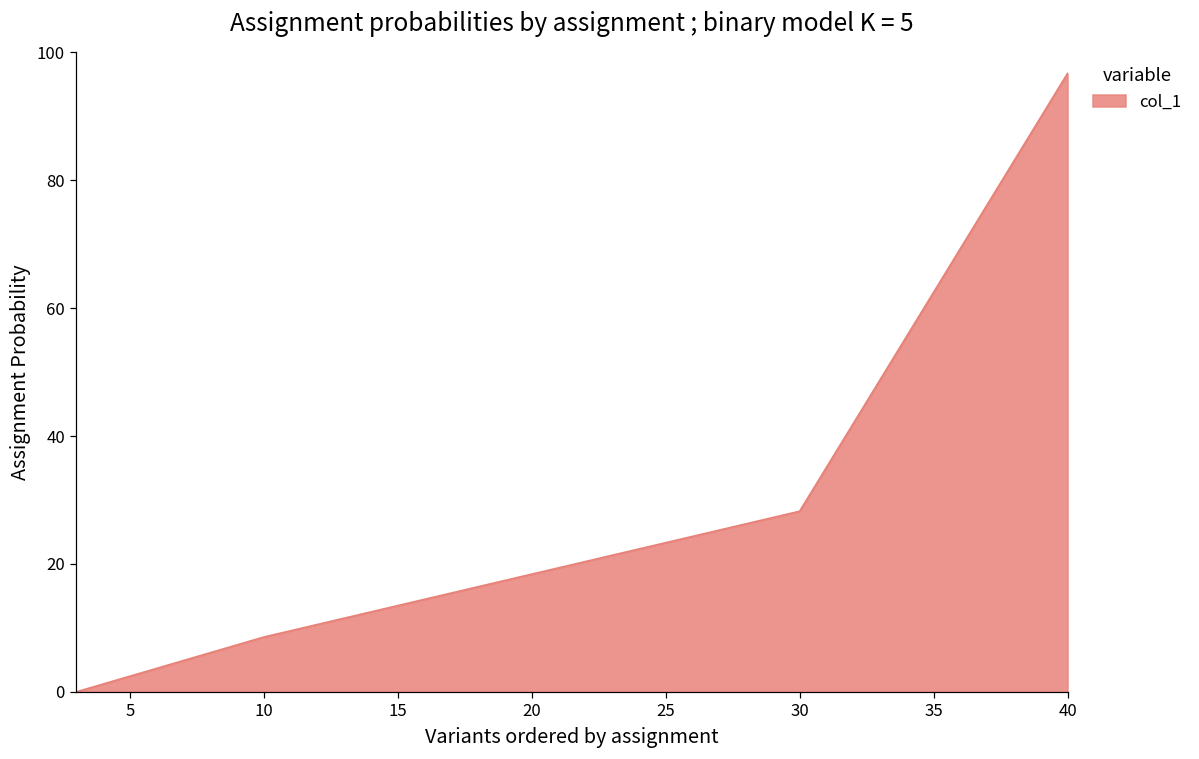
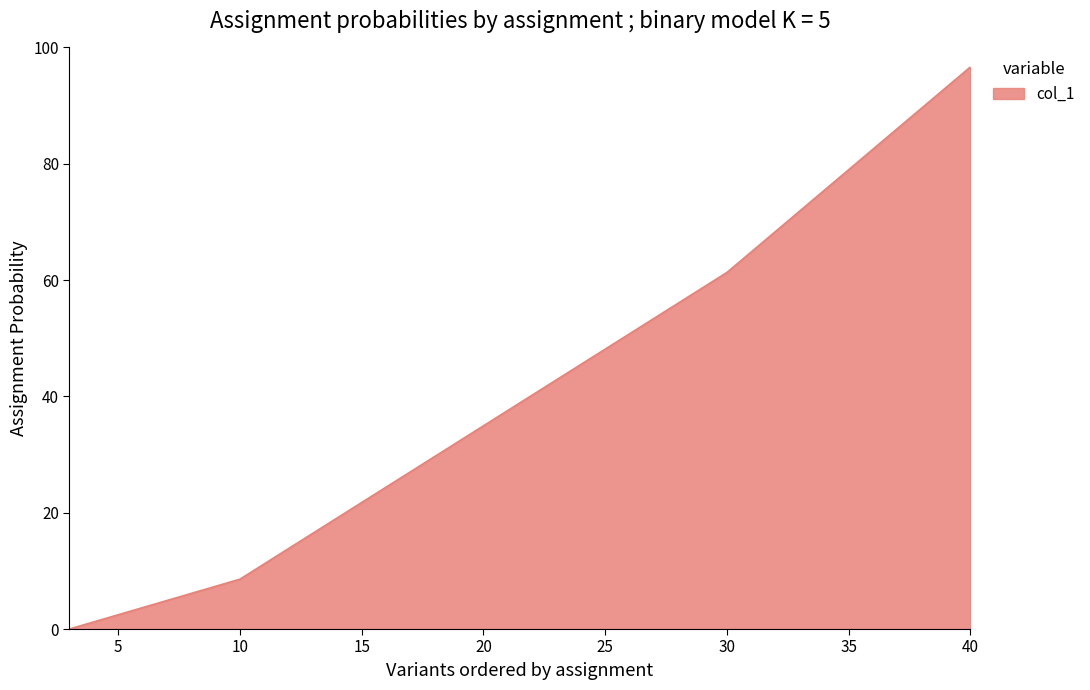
30: 28 -> 61
